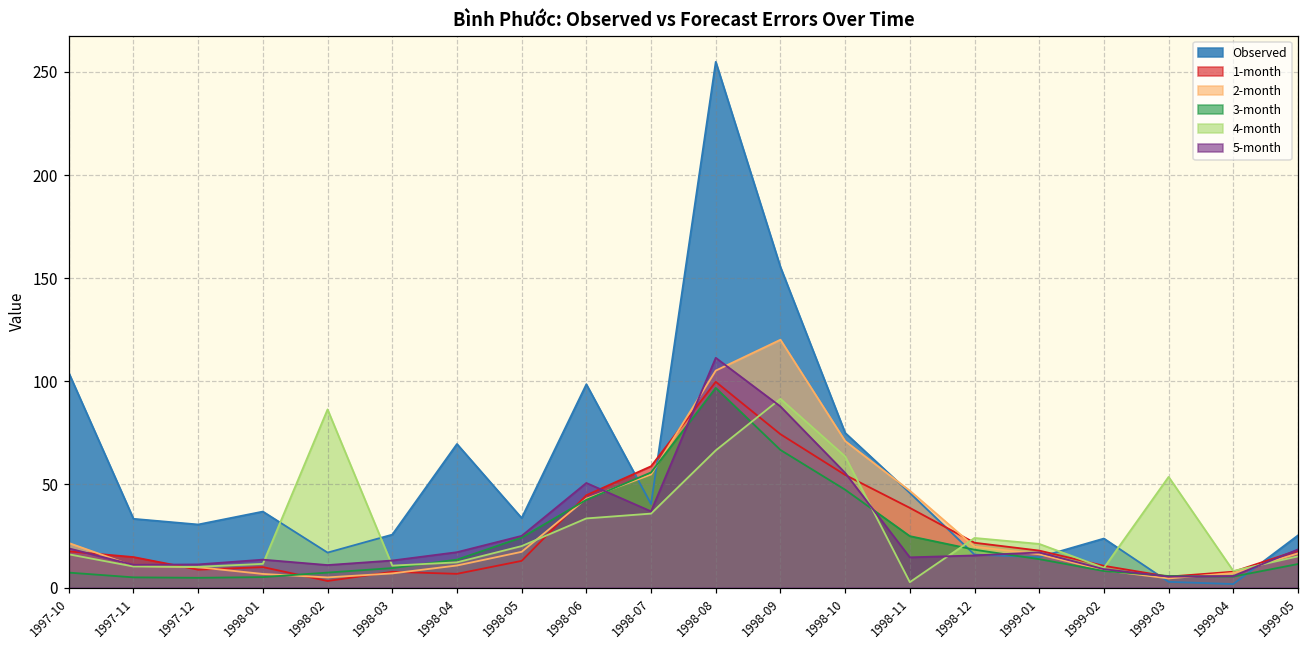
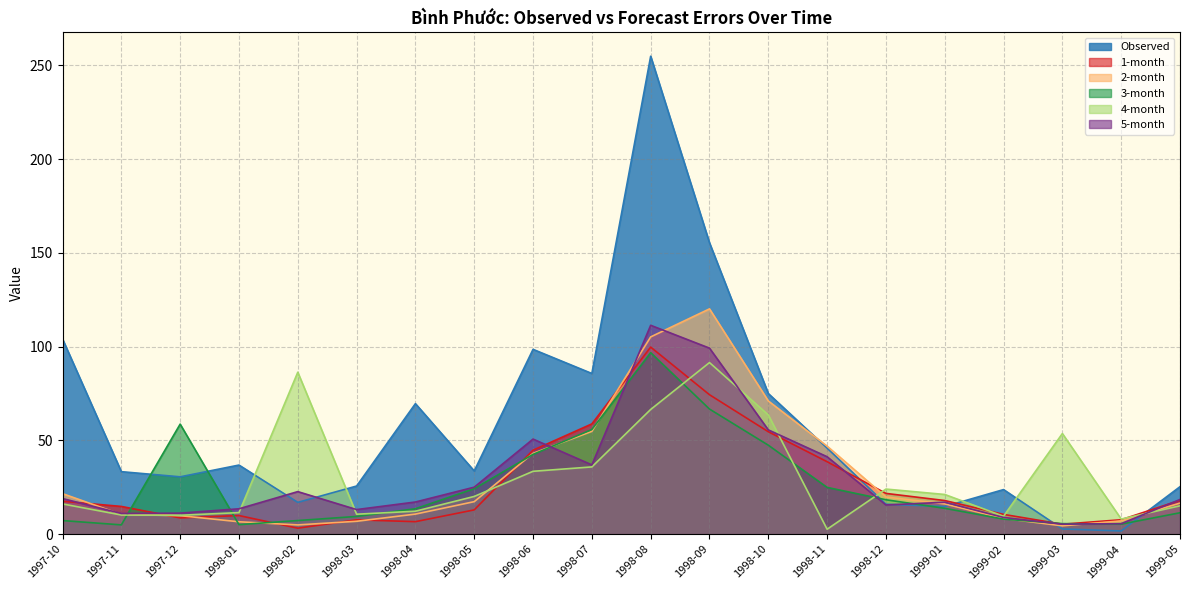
3-month, 1997-12: 5 -> 59
5-month, 1998-02: 11 -> 23
Observed, 1998-07: 40 -> 86
5-month, 1998-09: 88 -> 99
5-month, 1998-11: 15 -> 41
